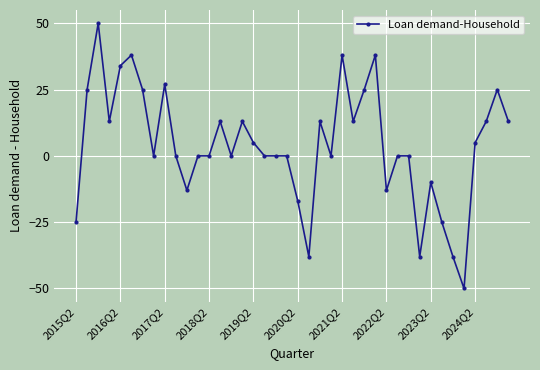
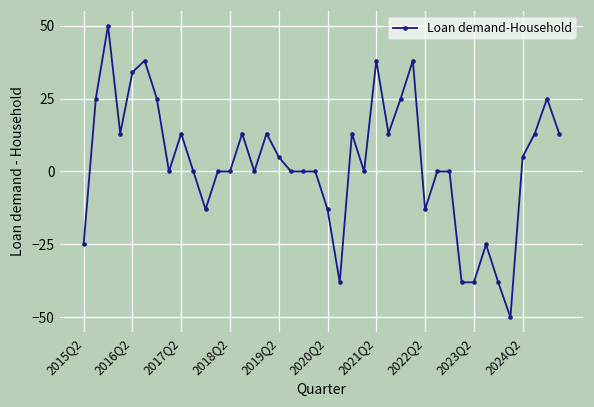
2017Q2: 27 -> 13
2020Q2: -17 -> -13
2023Q2: -10 -> -38
